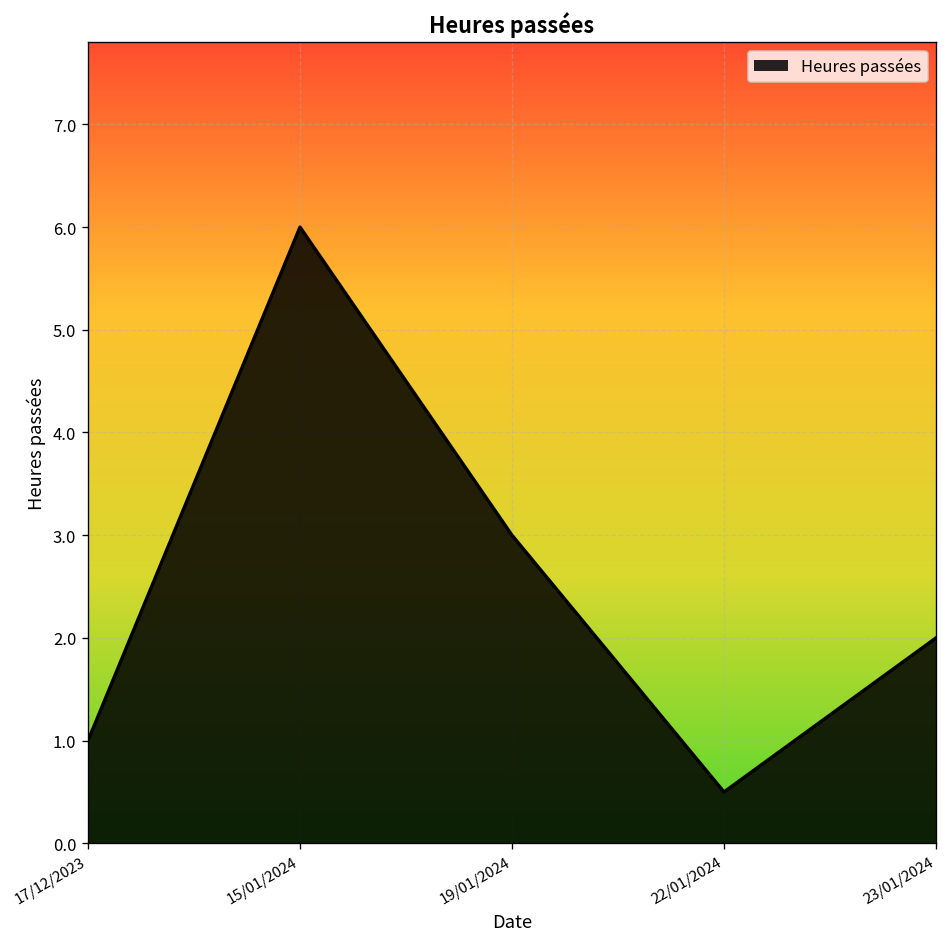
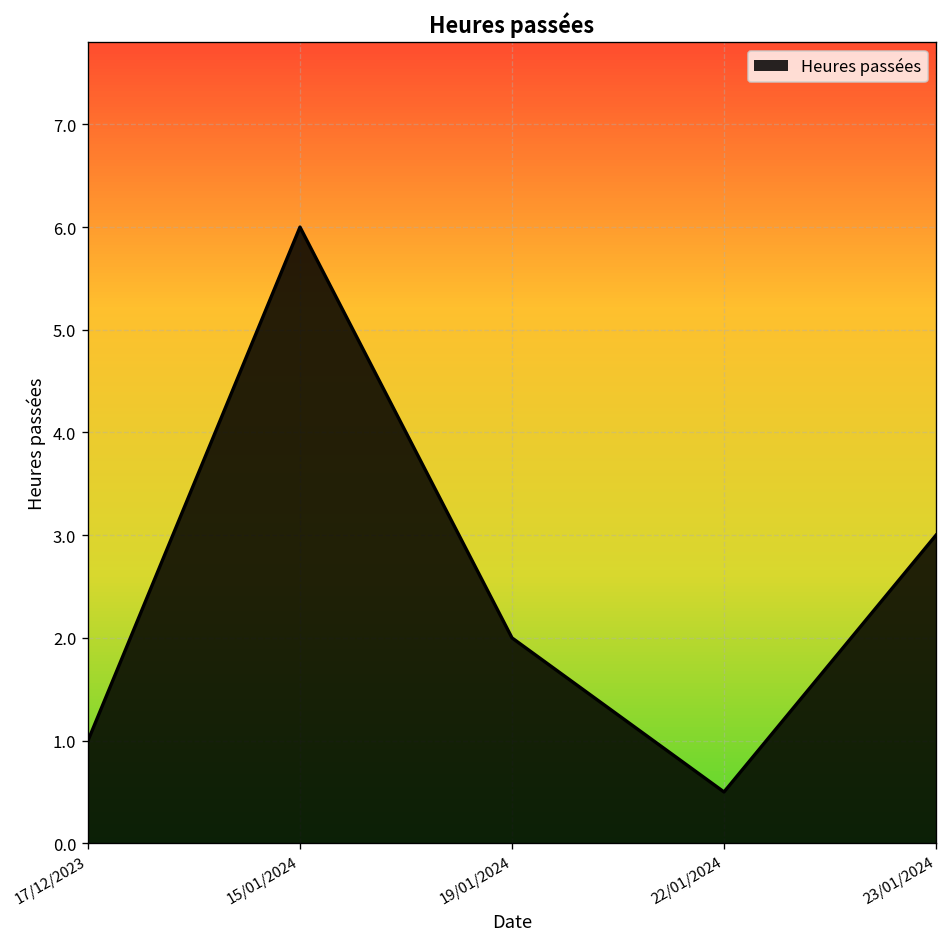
19/01/2024: 3 -> 2
23/01/2024: 2 -> 3
